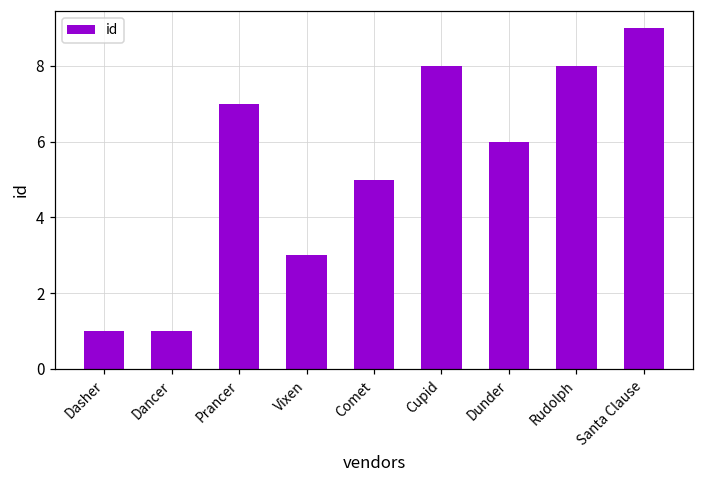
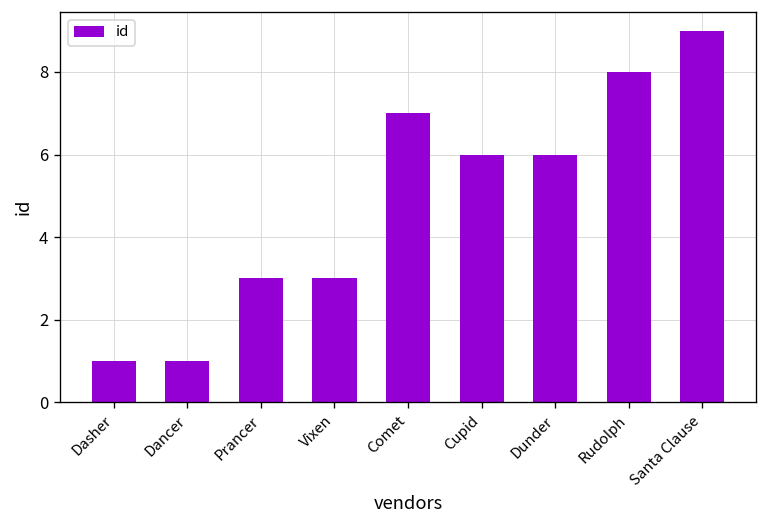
Prancer: 7 -> 3
Comet: 5 -> 7
Cupid: 8 -> 6
